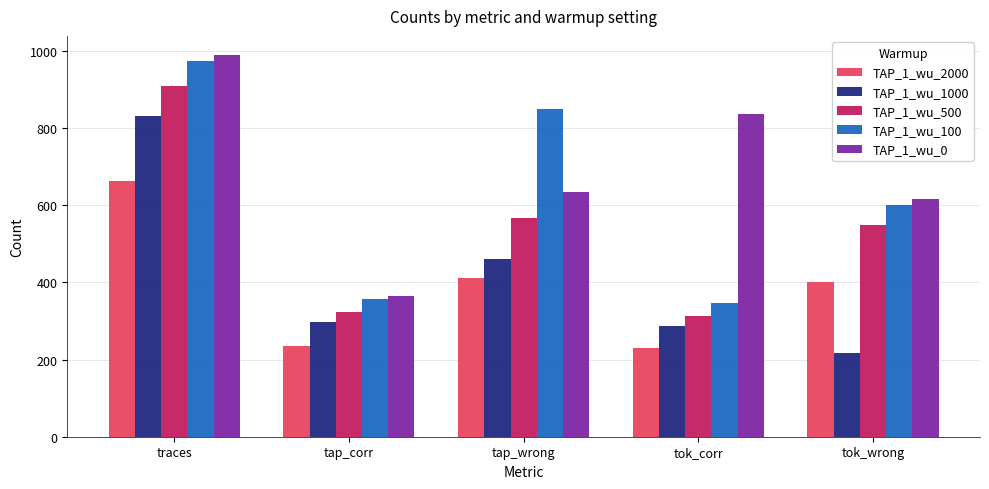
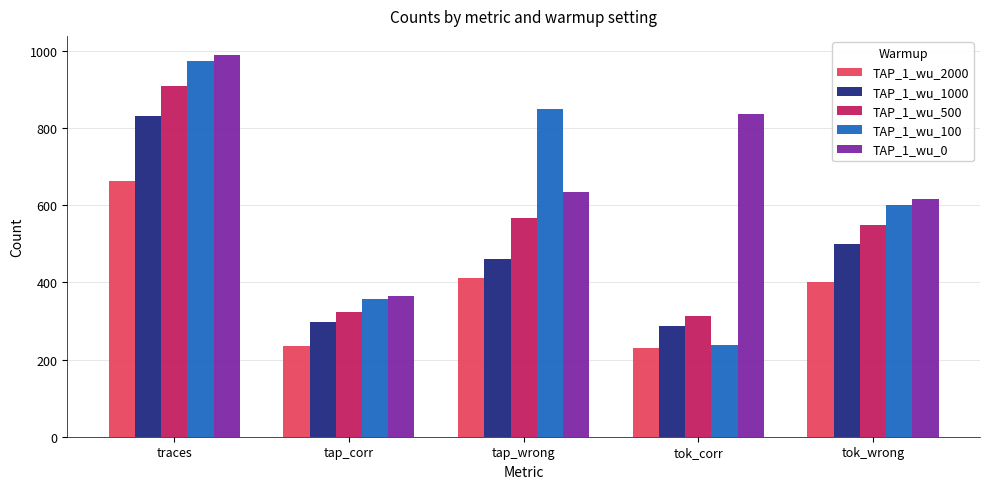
TAP_1_wu_100, tok_corr: 350 -> 240
TAP_1_wu_1000, tok_wrong: 220 -> 500
